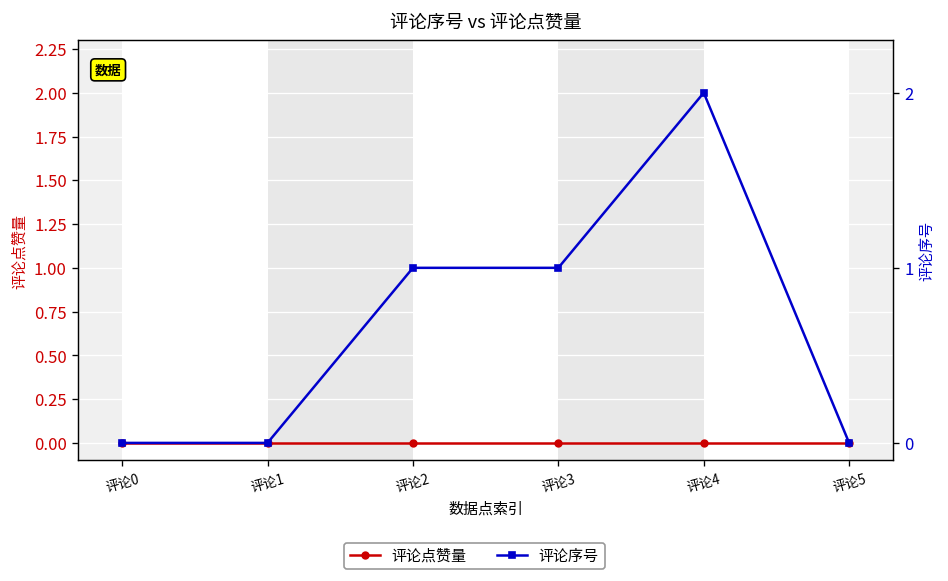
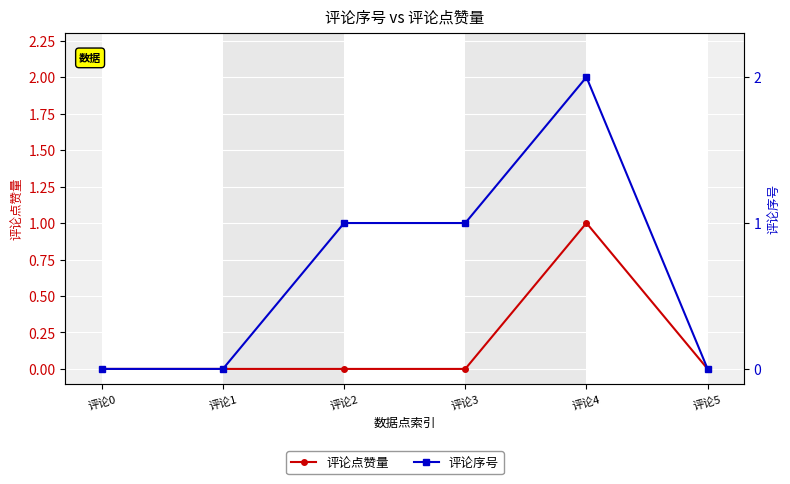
评论点赞量, 评论4: 0 -> 1
